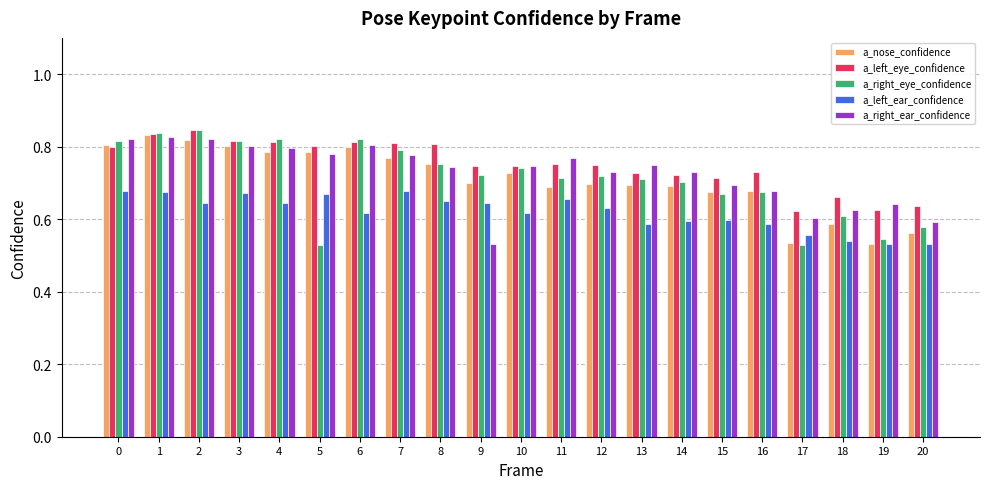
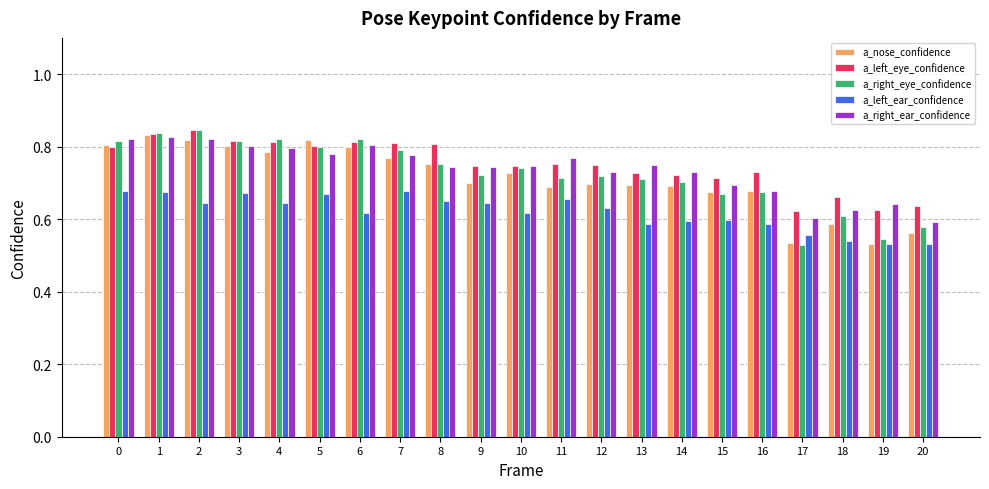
a_nose_confidence, 5: 0.79 -> 0.82
a_right_eye_confidence, 5: 0.53 -> 0.80
a_right_ear_confidence, 9: 0.53 -> 0.75
